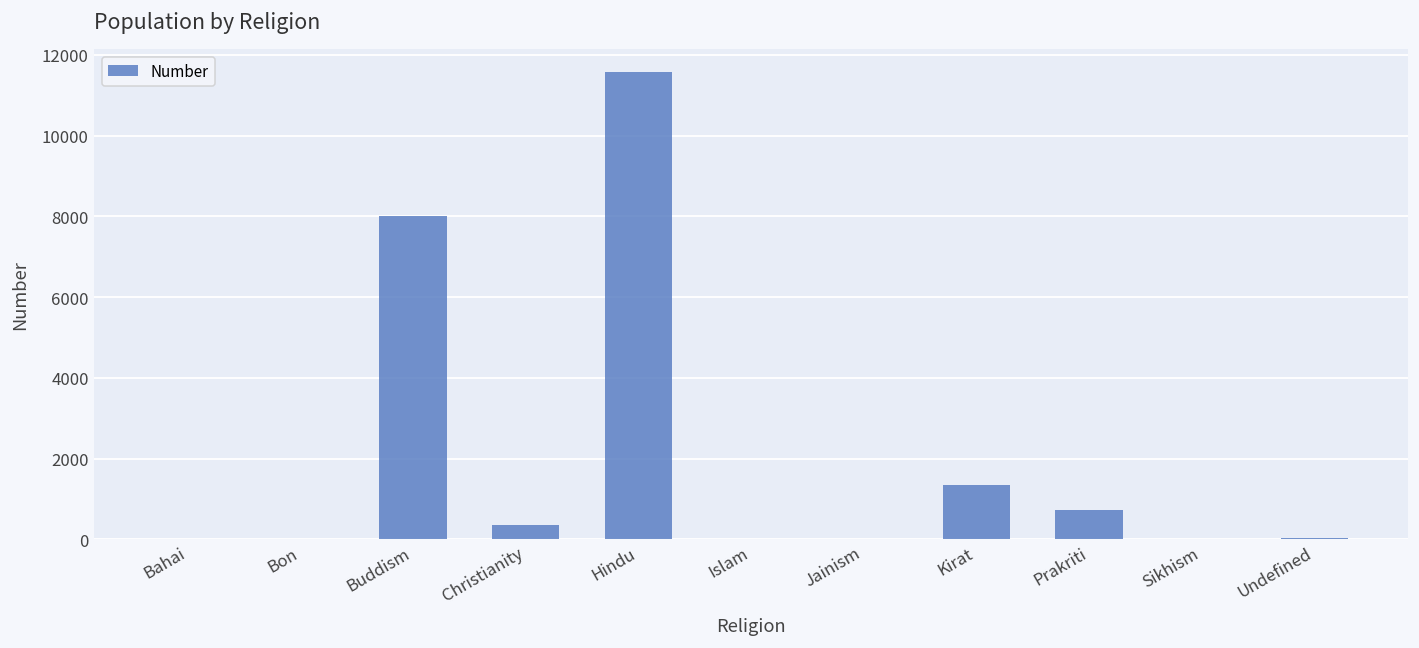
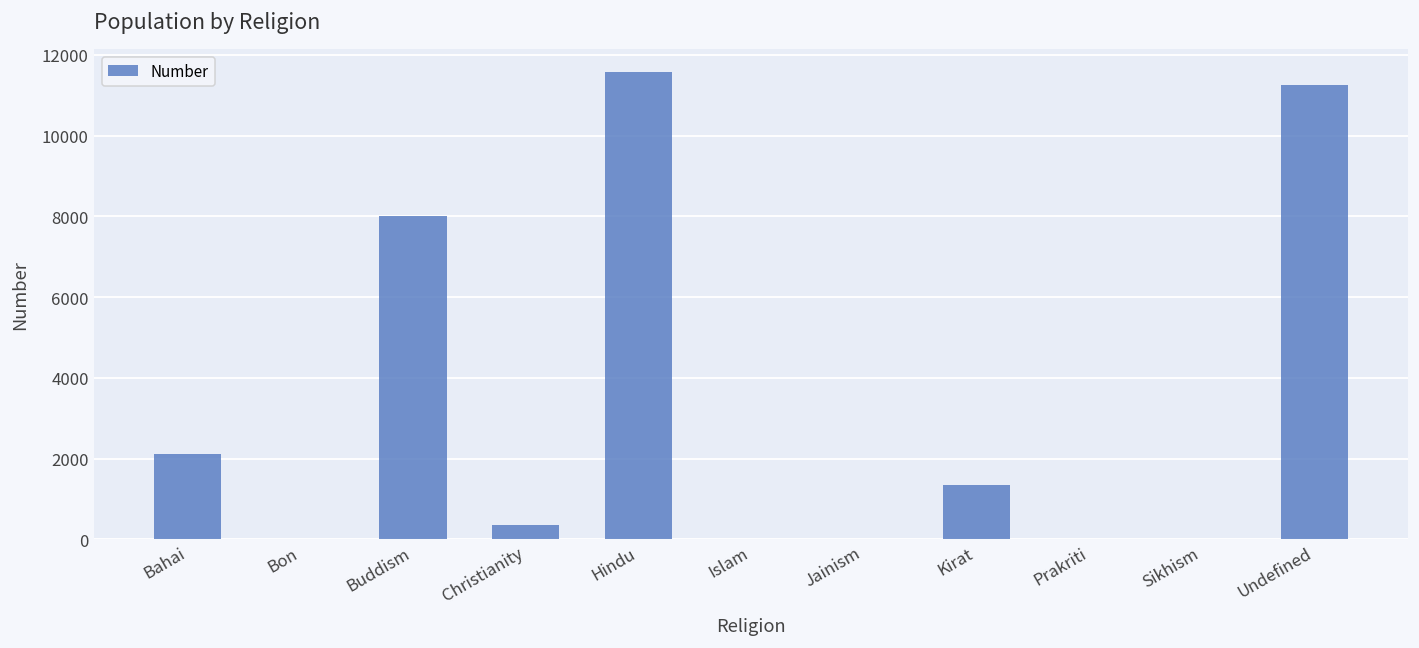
Bahai: 0 -> 2100
Prakriti: 700 -> 0
Undefined: 0 -> 11200
